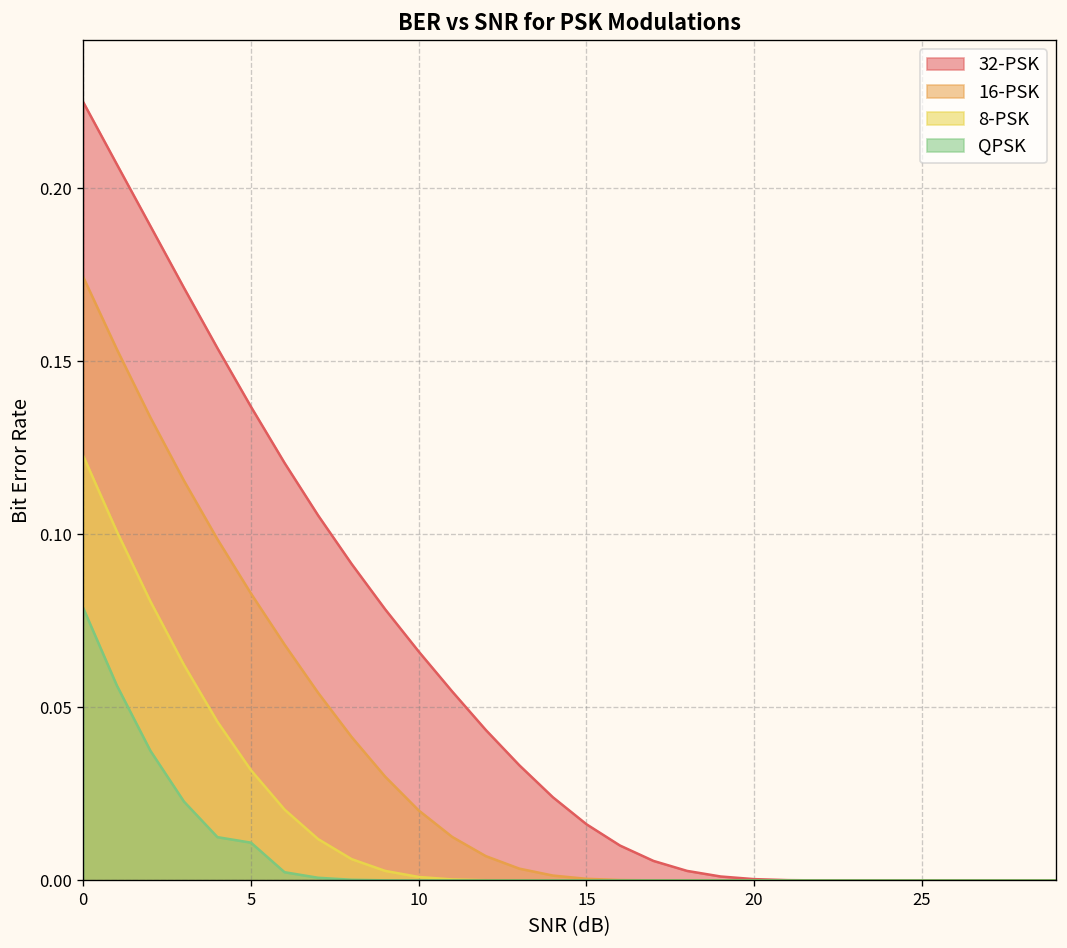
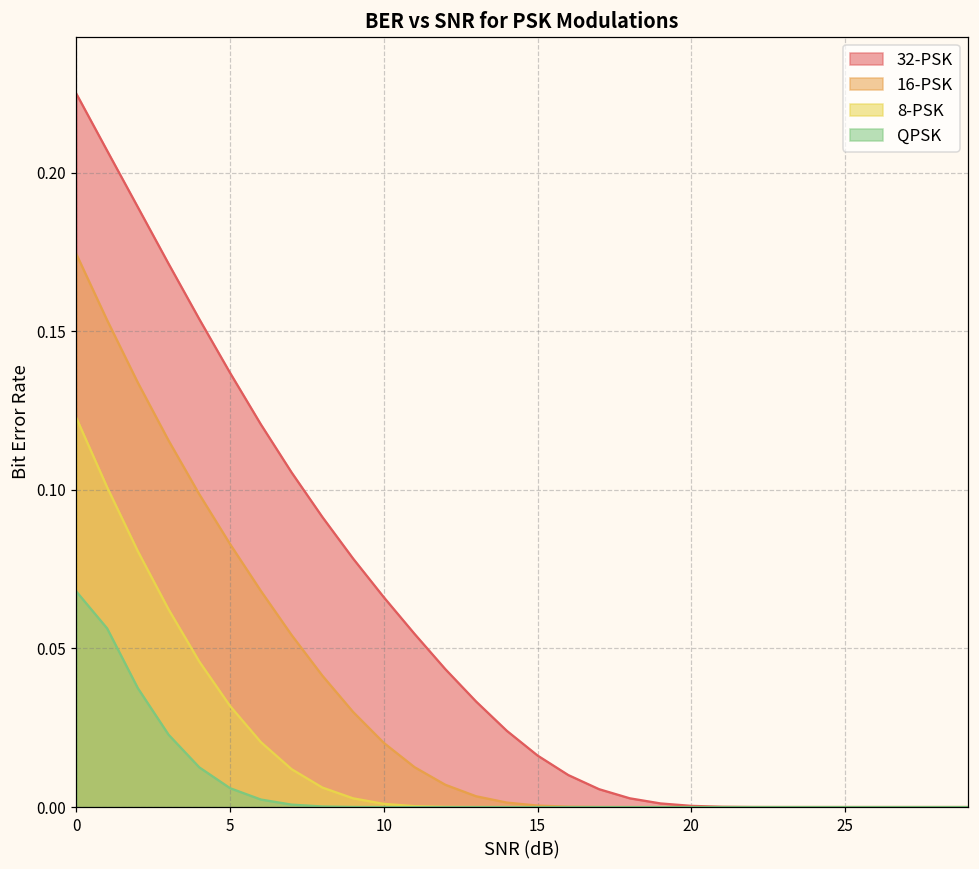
QPSK, 0: 0.079 -> 0.068
QPSK, 5: 0.011 -> 0.006
